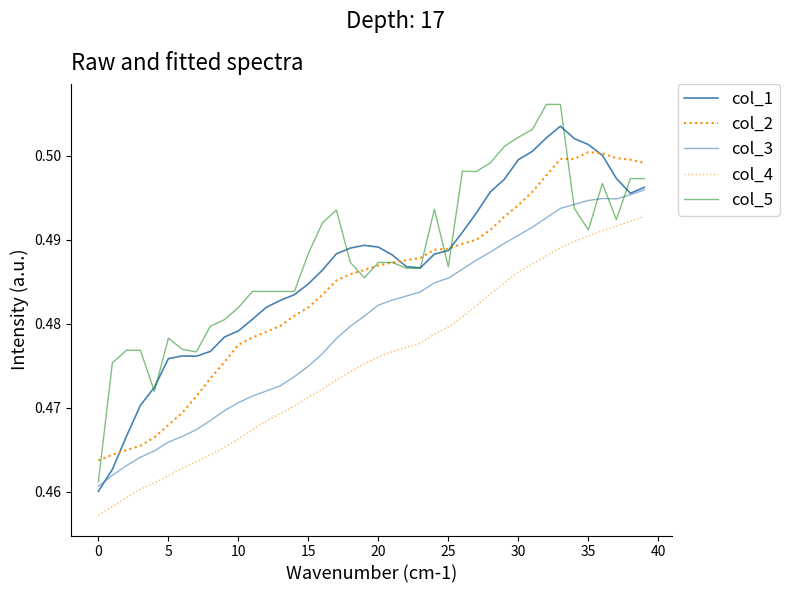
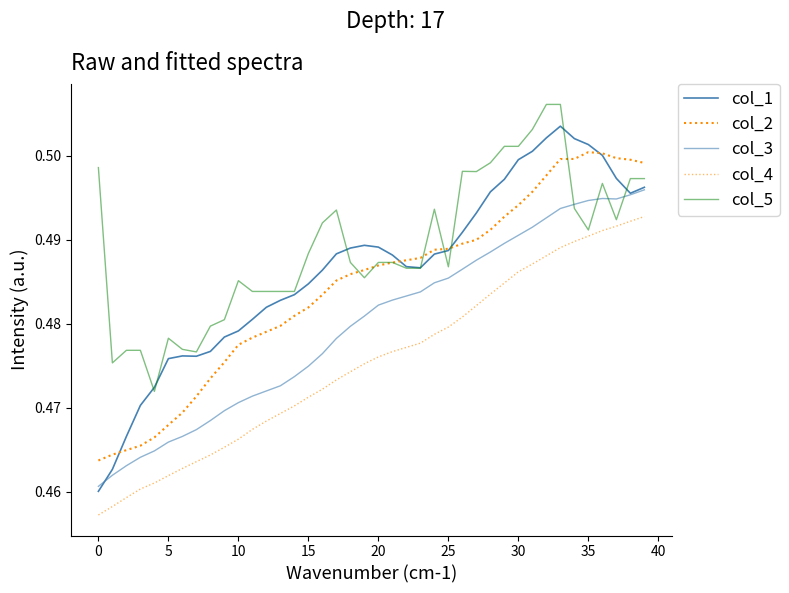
col_5, 0: 0.461 -> 0.499
col_5, 10: 0.482 -> 0.485
col_5, 30: 0.502 -> 0.501
